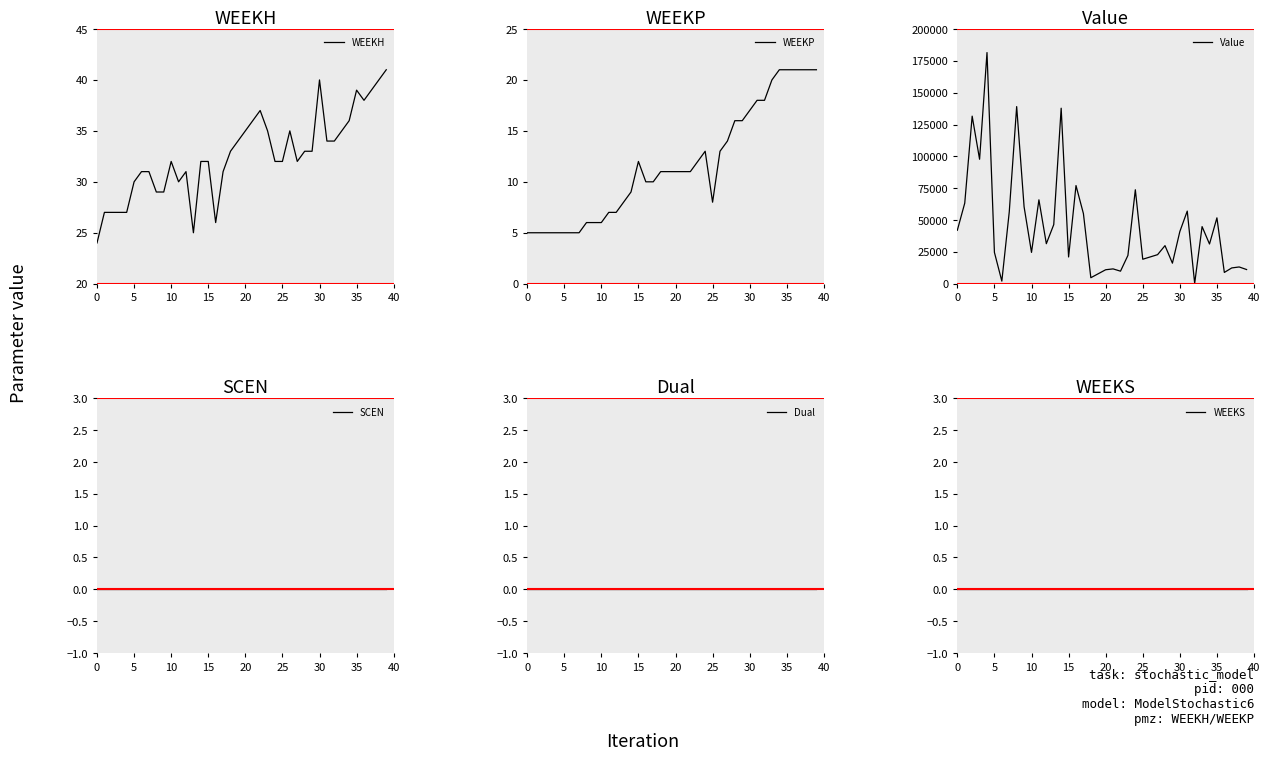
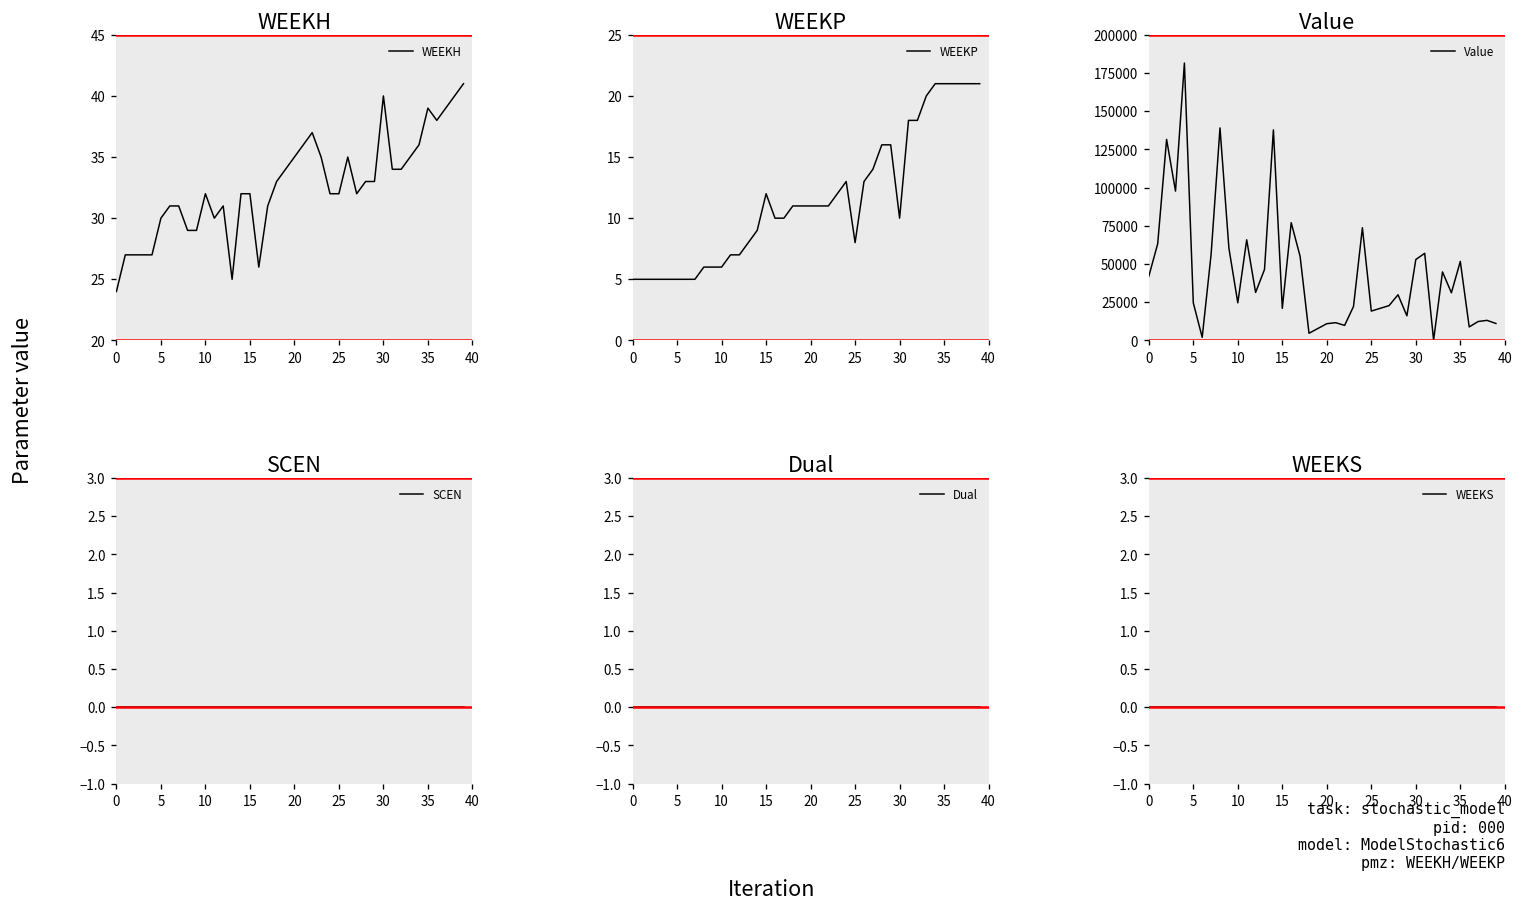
WEEKP, 30: 17 -> 10
Value, 30: 41000 -> 53000
